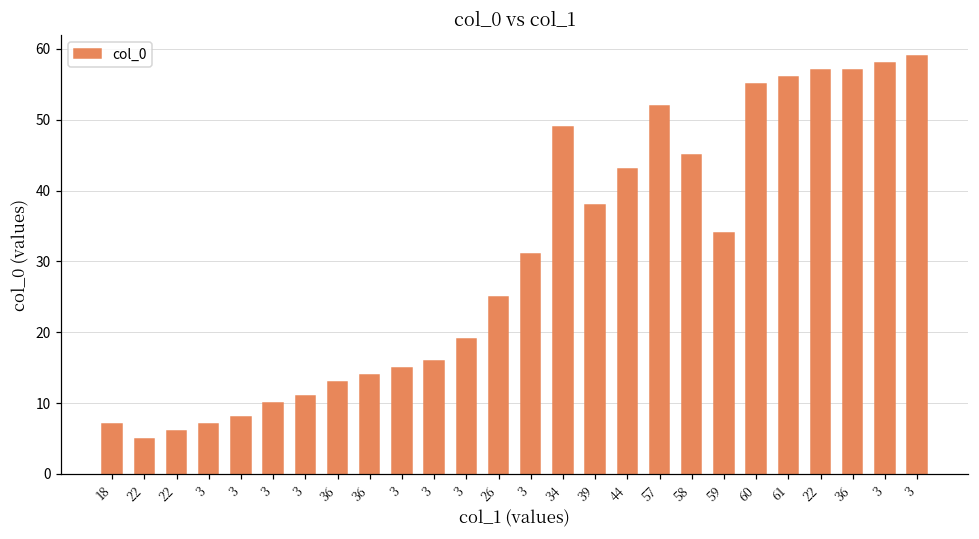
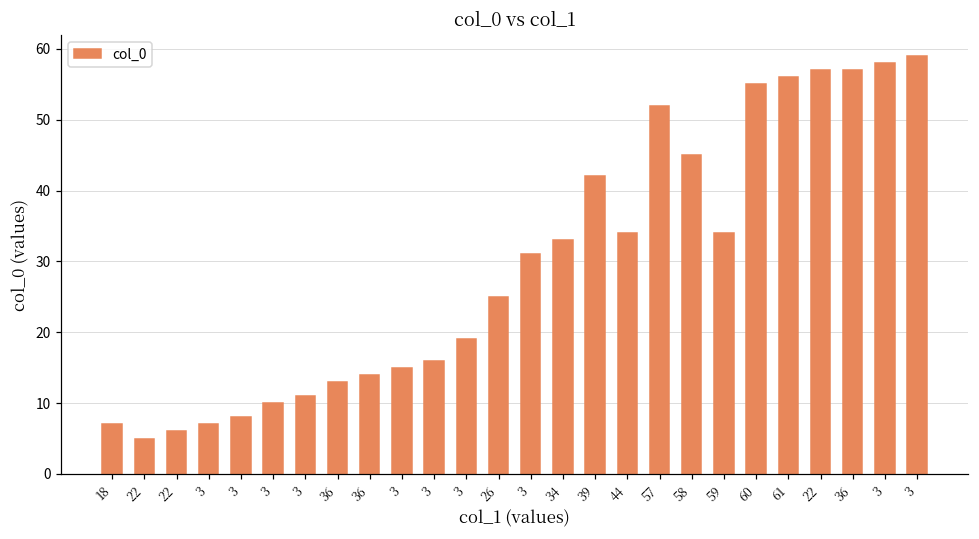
34: 49 -> 33
39: 38 -> 42
44: 43 -> 34
